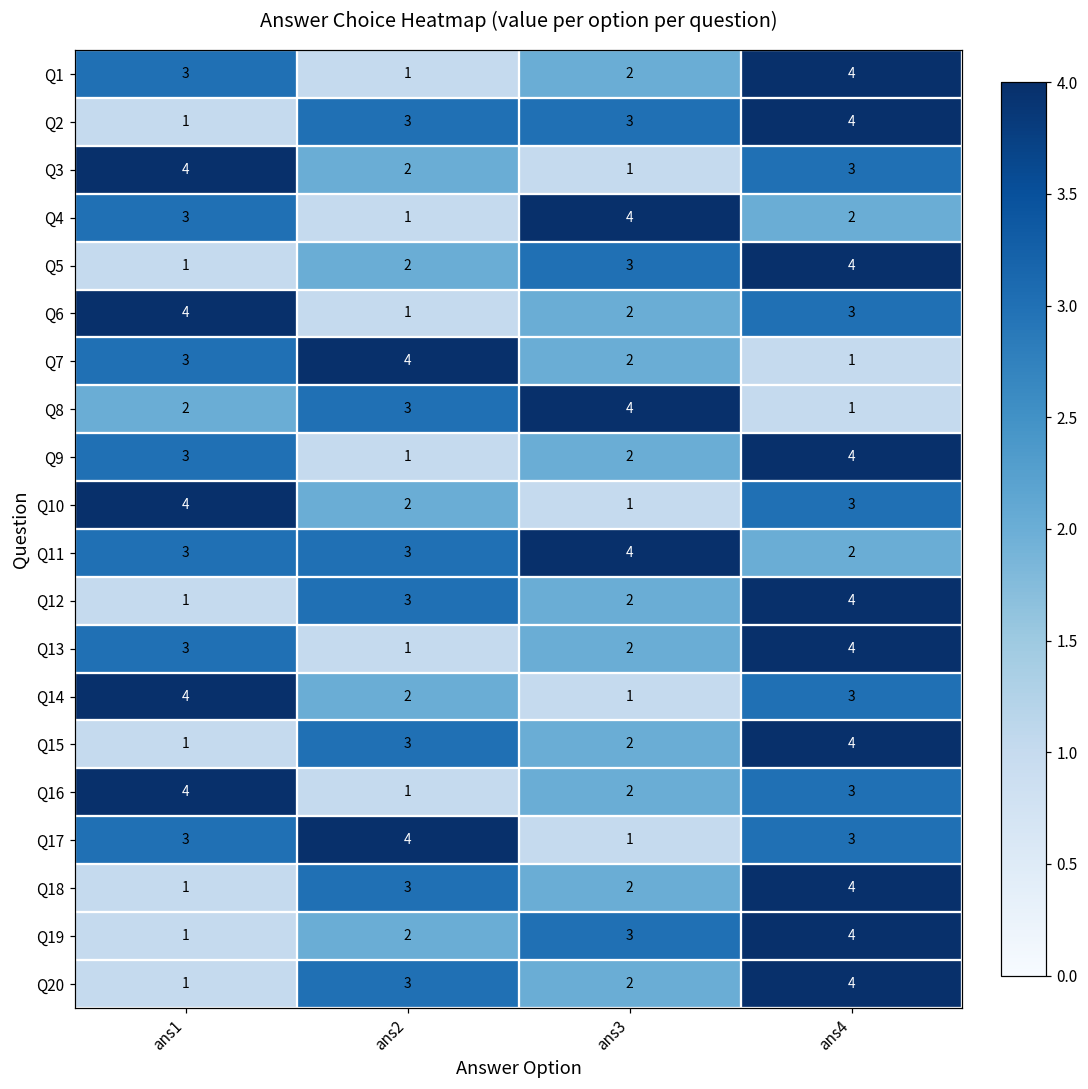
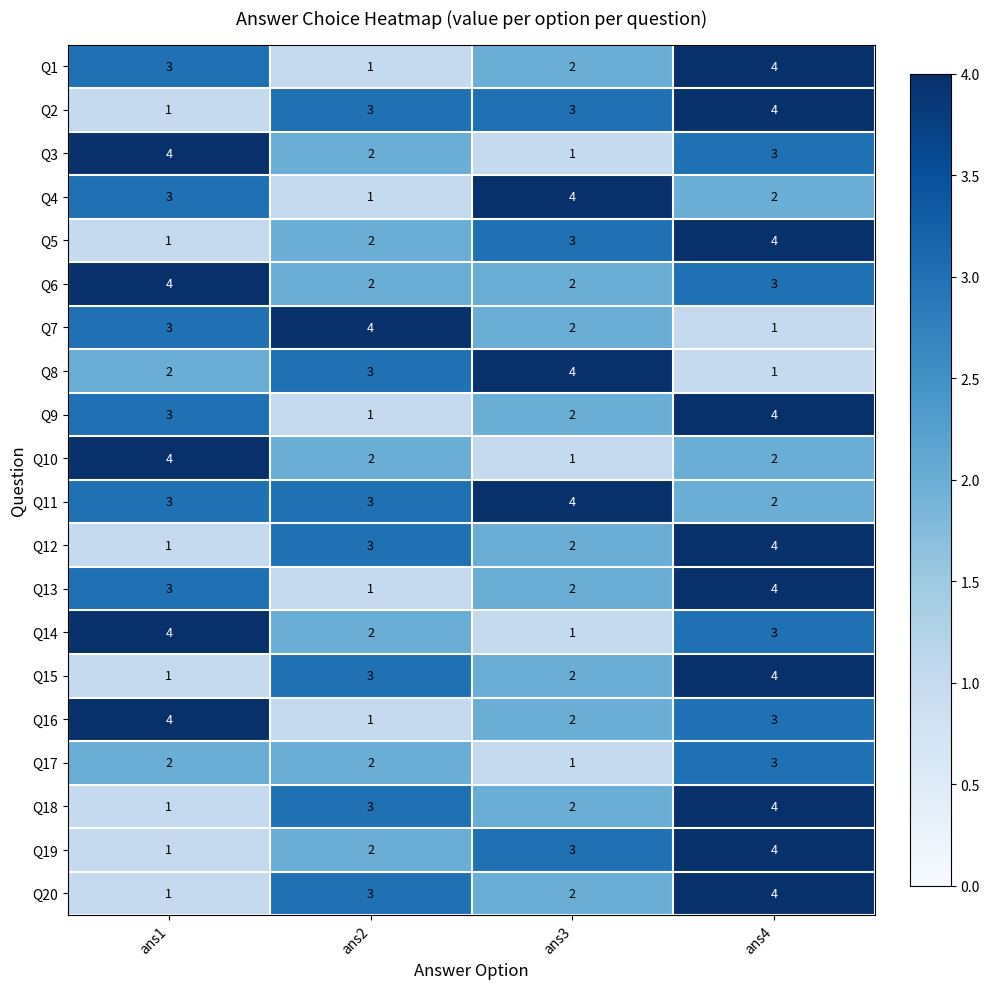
Q6, ans2: 1 -> 2
Q10, ans4: 3 -> 2
Q17, ans1: 3 -> 2
Q17, ans2: 4 -> 2
